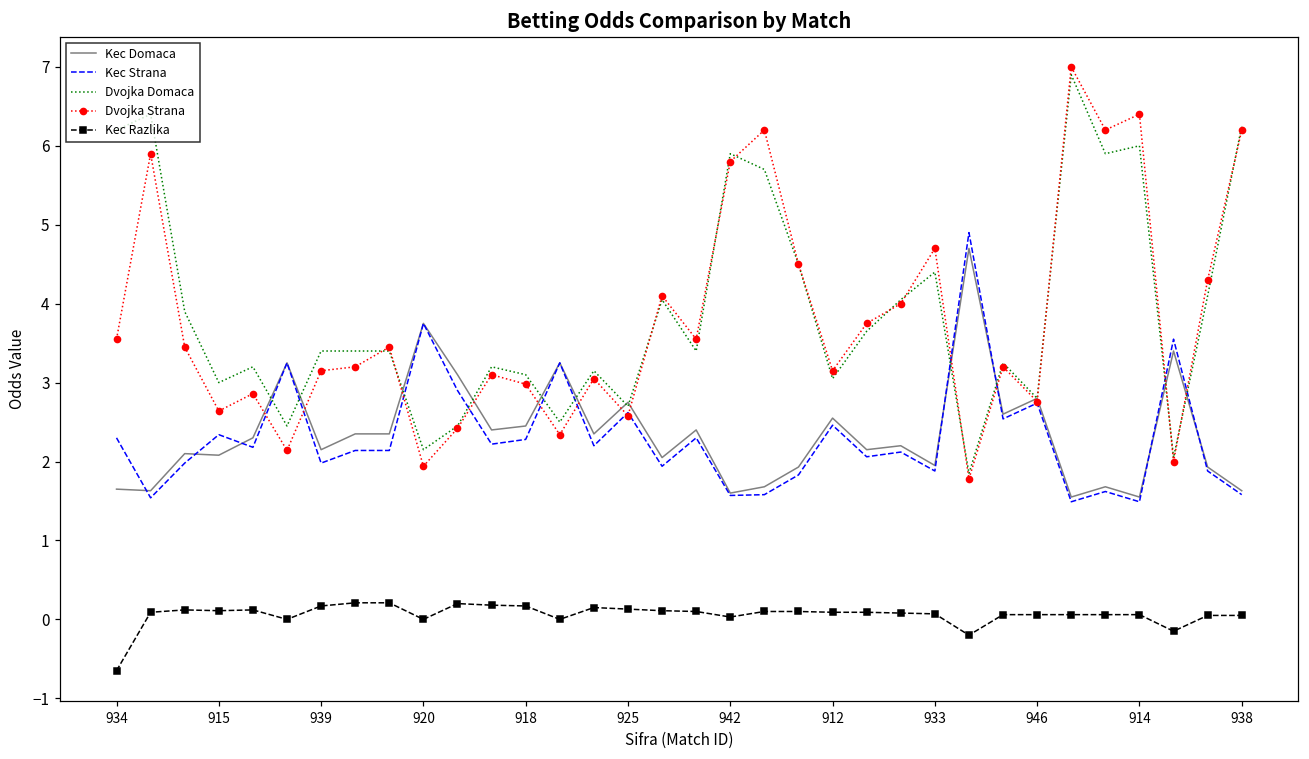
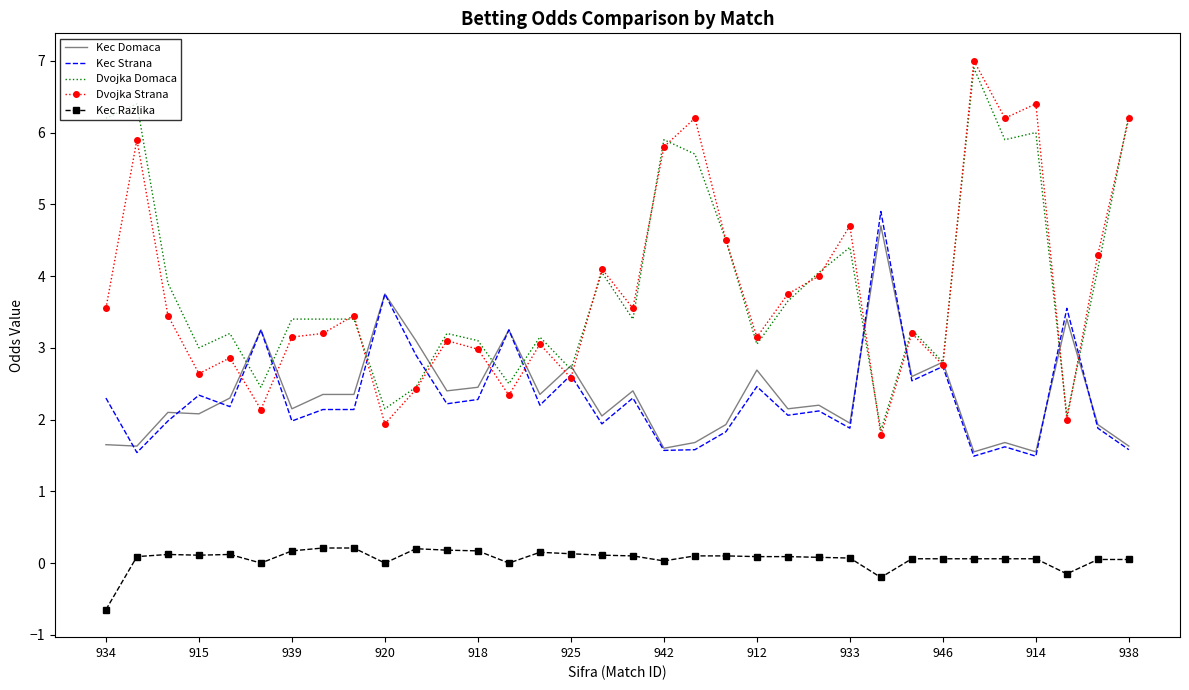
Kec Domaca, 912: 2.6 -> 2.7
